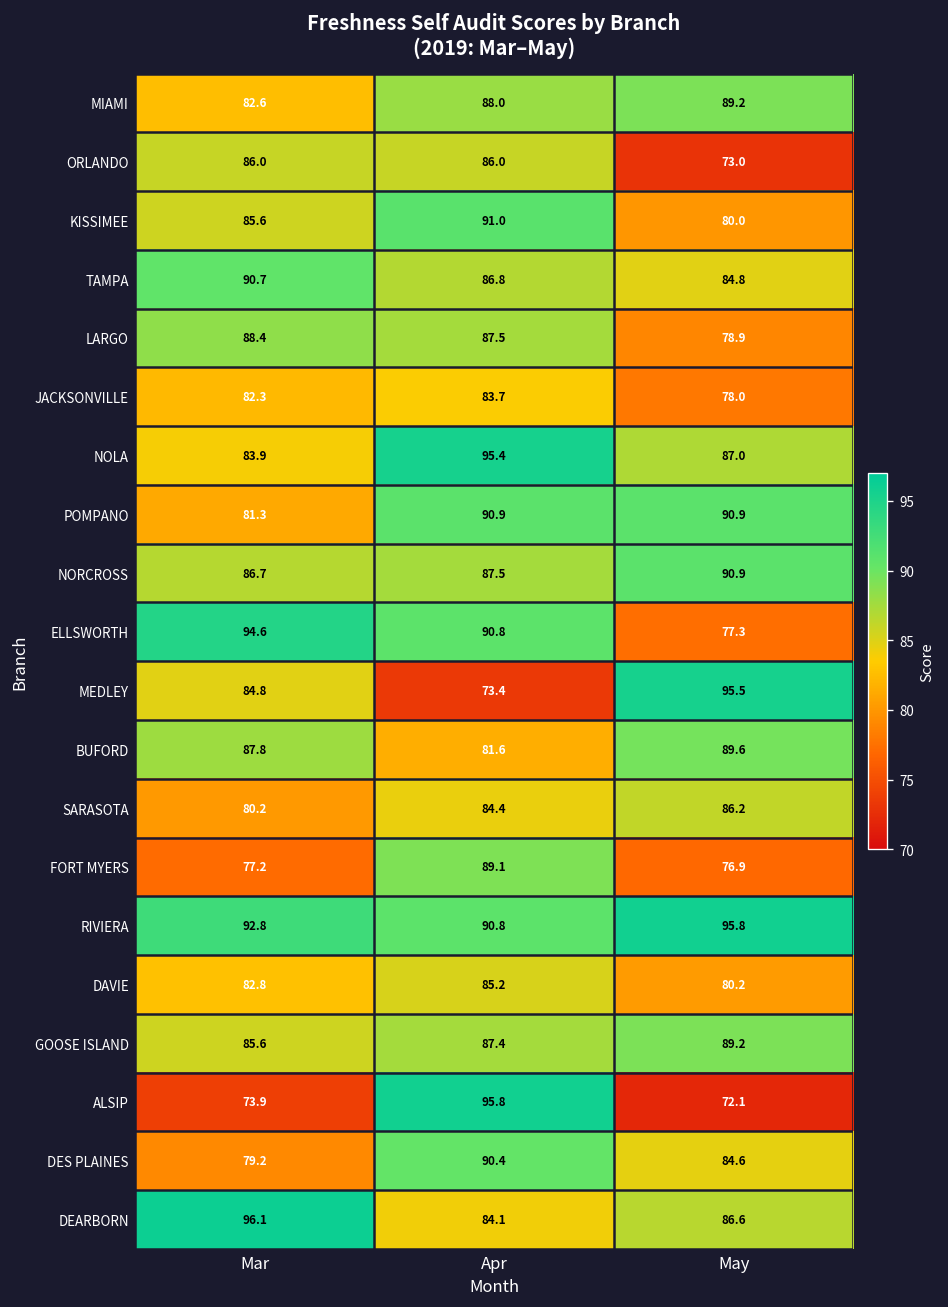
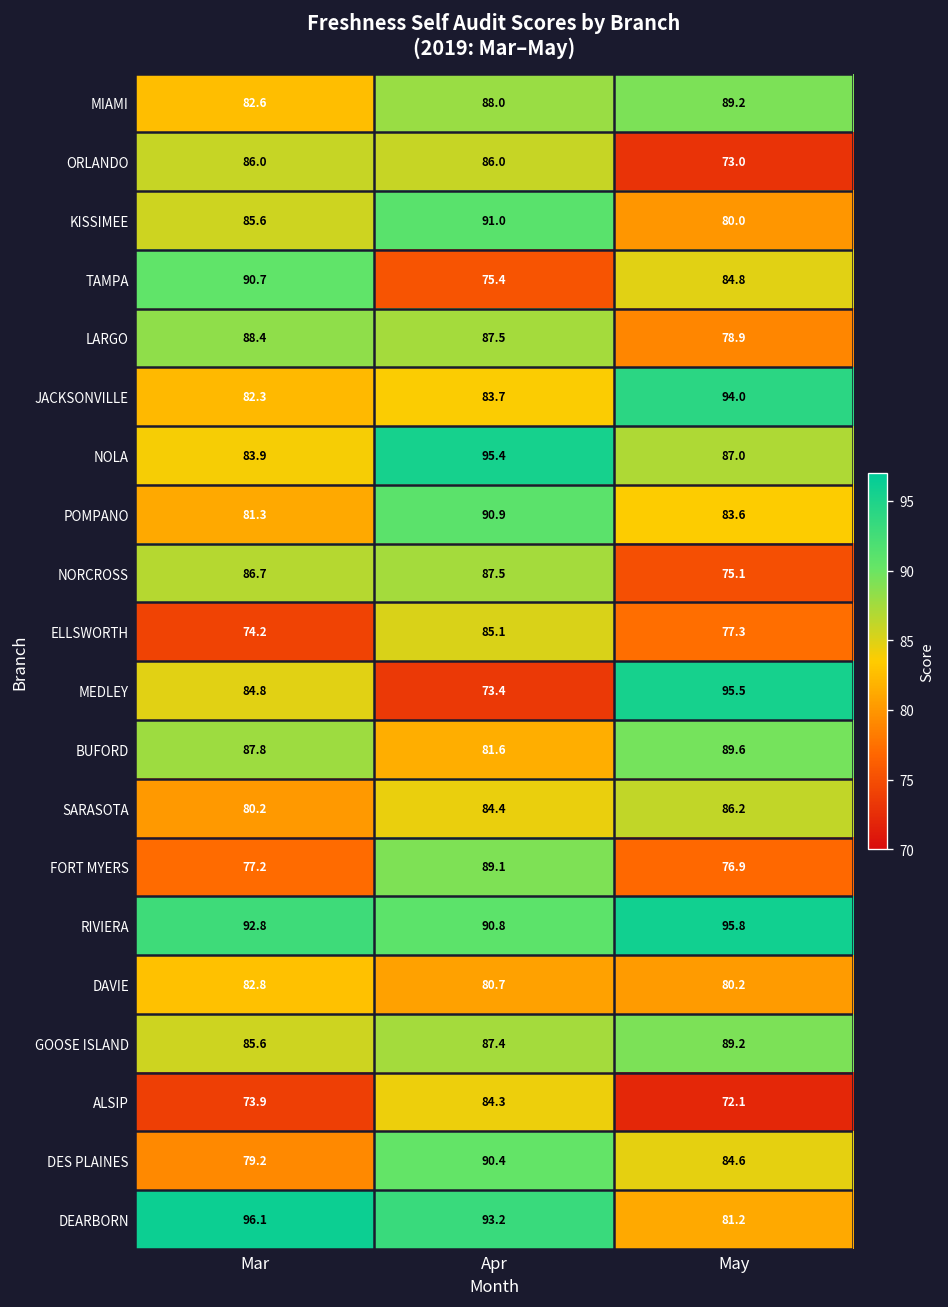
TAMPA, Apr: 86.8 -> 75.4
JACKSONVILLE, May: 78.0 -> 94.0
POMPANO, May: 90.9 -> 83.6
NORCROSS, May: 90.9 -> 75.1
ELLSWORTH, Mar: 94.6 -> 74.2
ELLSWORTH, Apr: 90.8 -> 85.1
DAVIE, Apr: 85.2 -> 80.7
ALSIP, Apr: 95.8 -> 84.3
DEARBORN, Apr: 84.1 -> 93.2
DEARBORN, May: 86.6 -> 81.2
